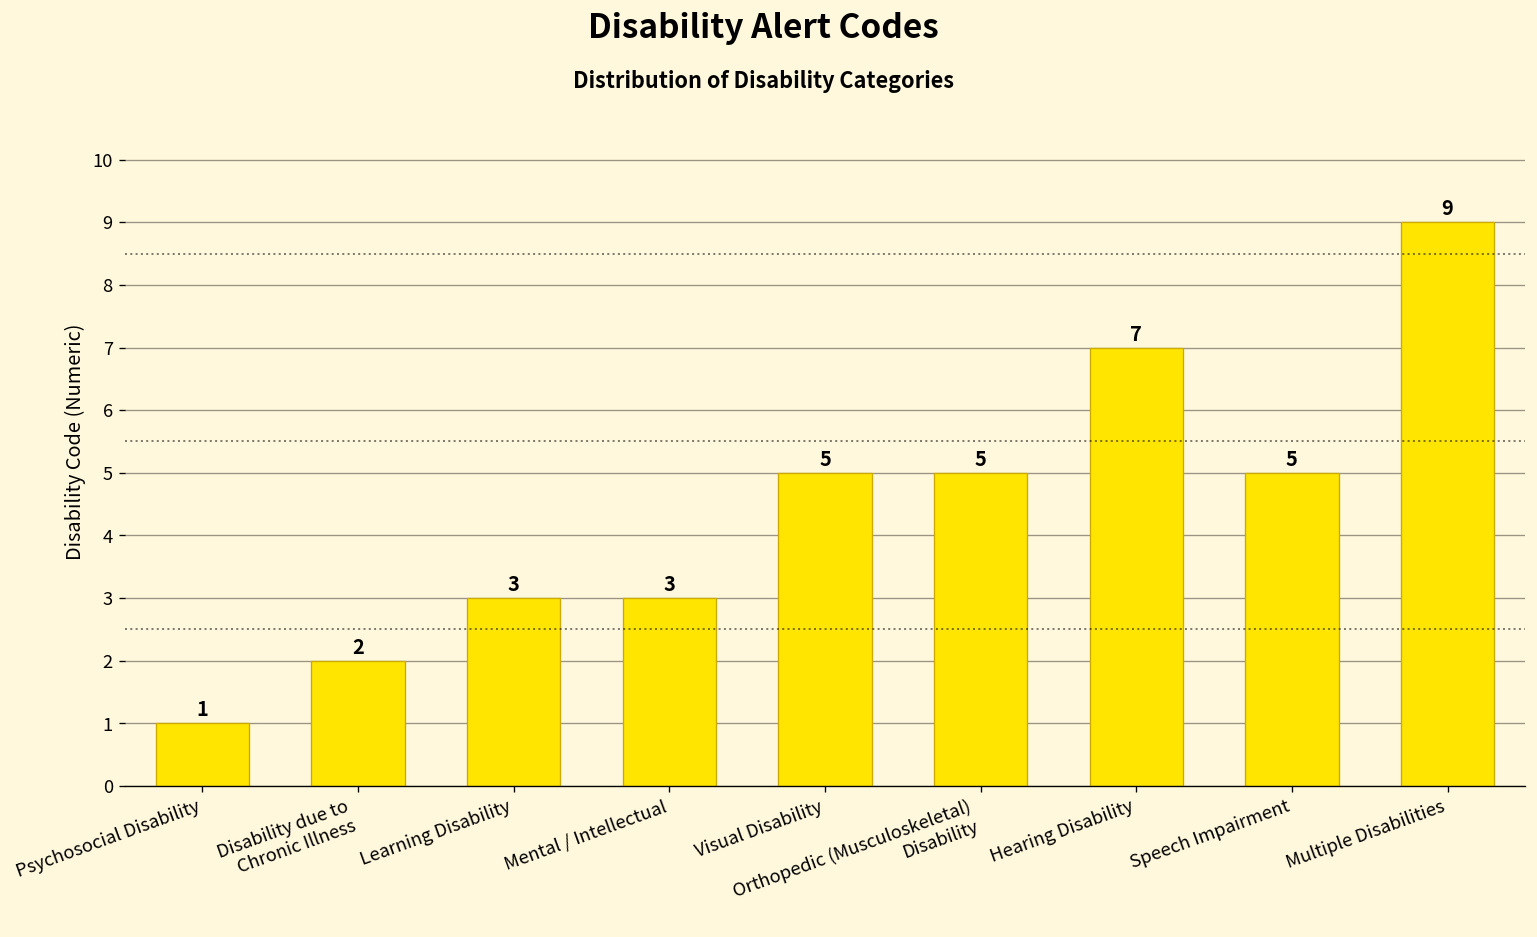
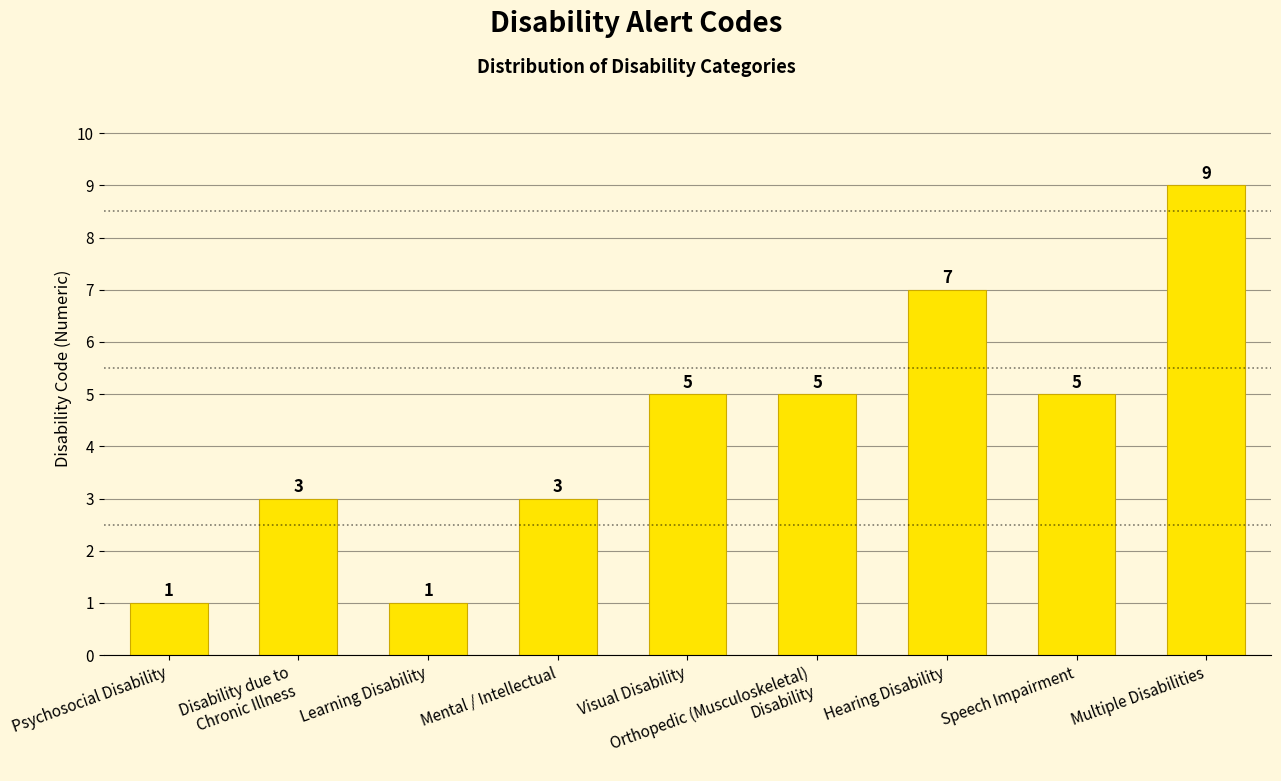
Disability due to Chronic Illness: 2 -> 3
Learning Disability: 3 -> 1
